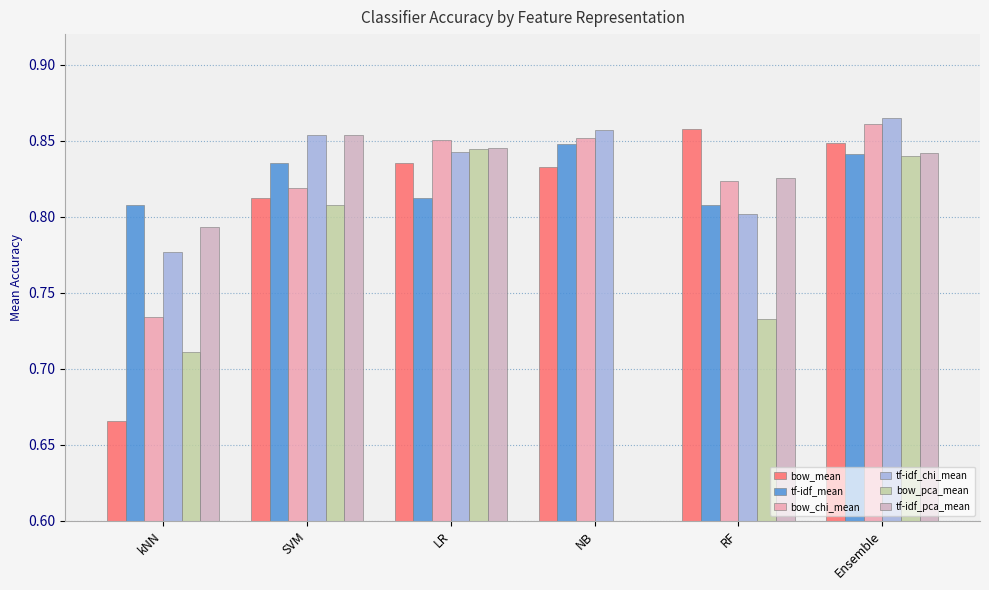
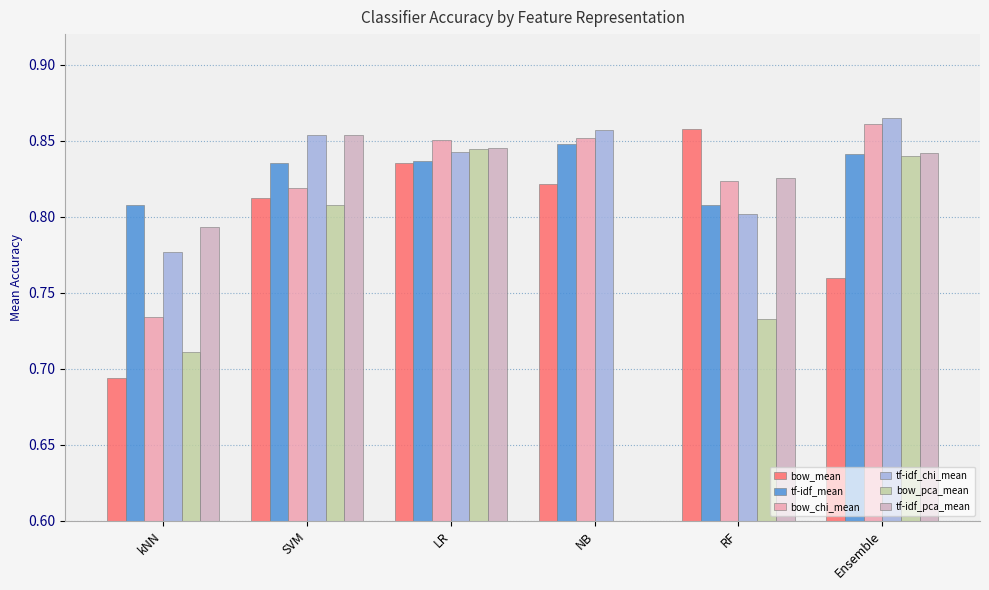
bow_mean, kNN: 0.666 -> 0.694
tf-idf_mean, LR: 0.812 -> 0.837
bow_mean, NB: 0.832 -> 0.822
bow_mean, Ensemble: 0.849 -> 0.759
